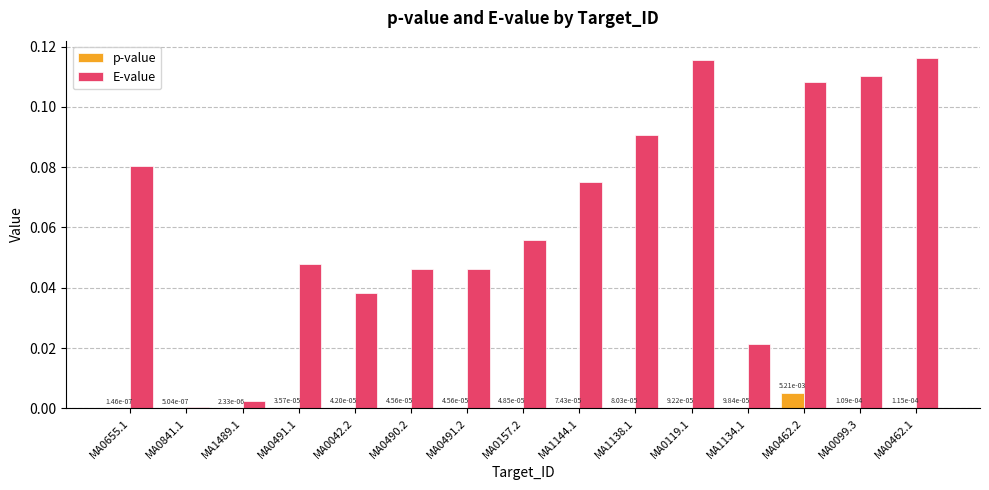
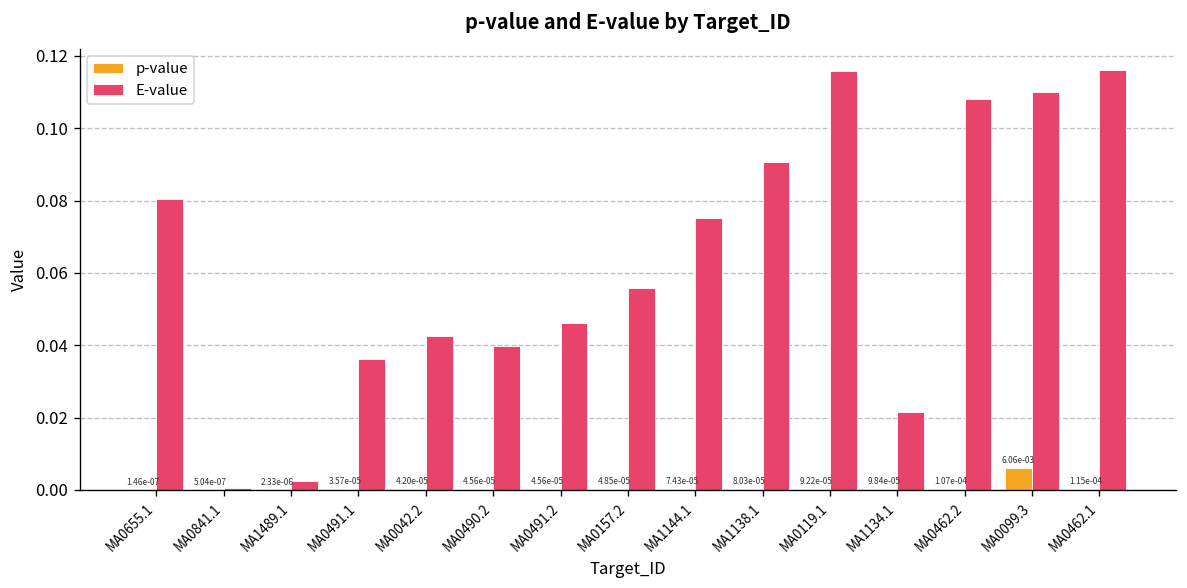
E-value, MA0491.1: 0.048 -> 0.036
E-value, MA0042.2: 0.038 -> 0.043
E-value, MA0490.2: 0.046 -> 0.040
p-value, MA0462.2: 5.21e-03 -> 1.07e-04
p-value, MA0099.3: 1.09e-04 -> 6.06e-03
